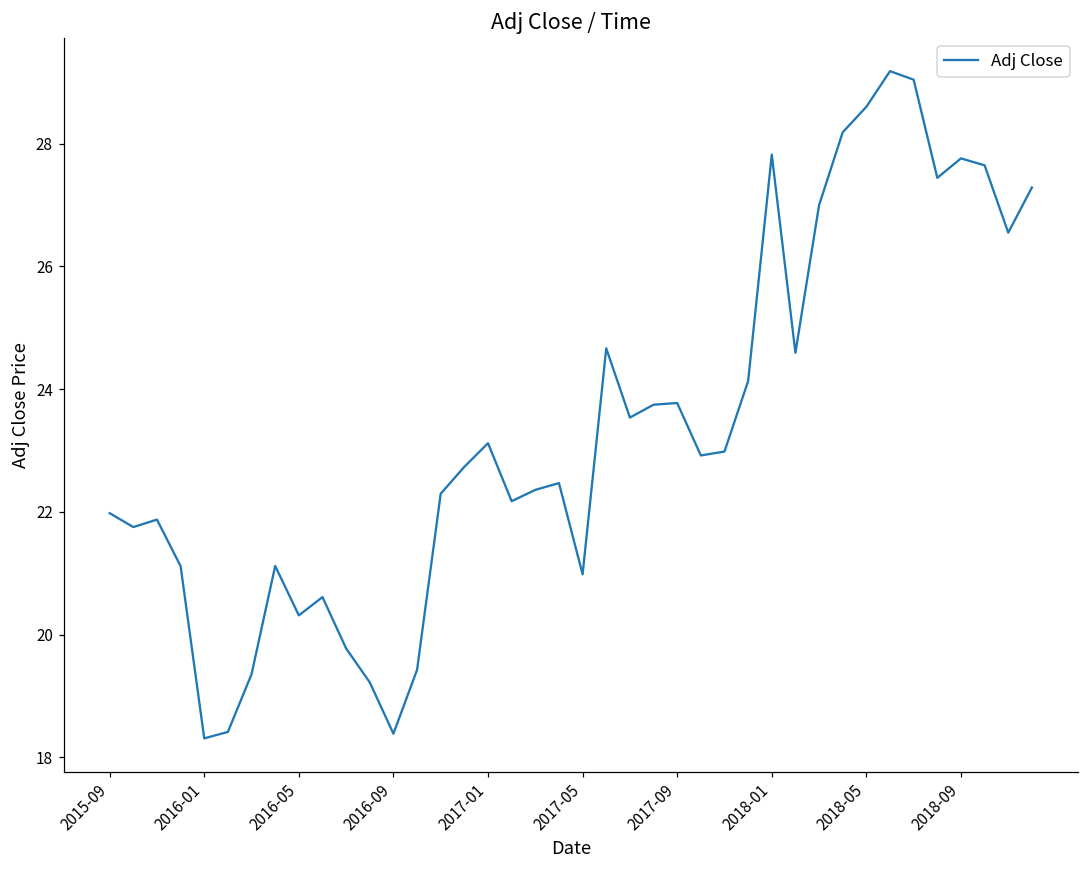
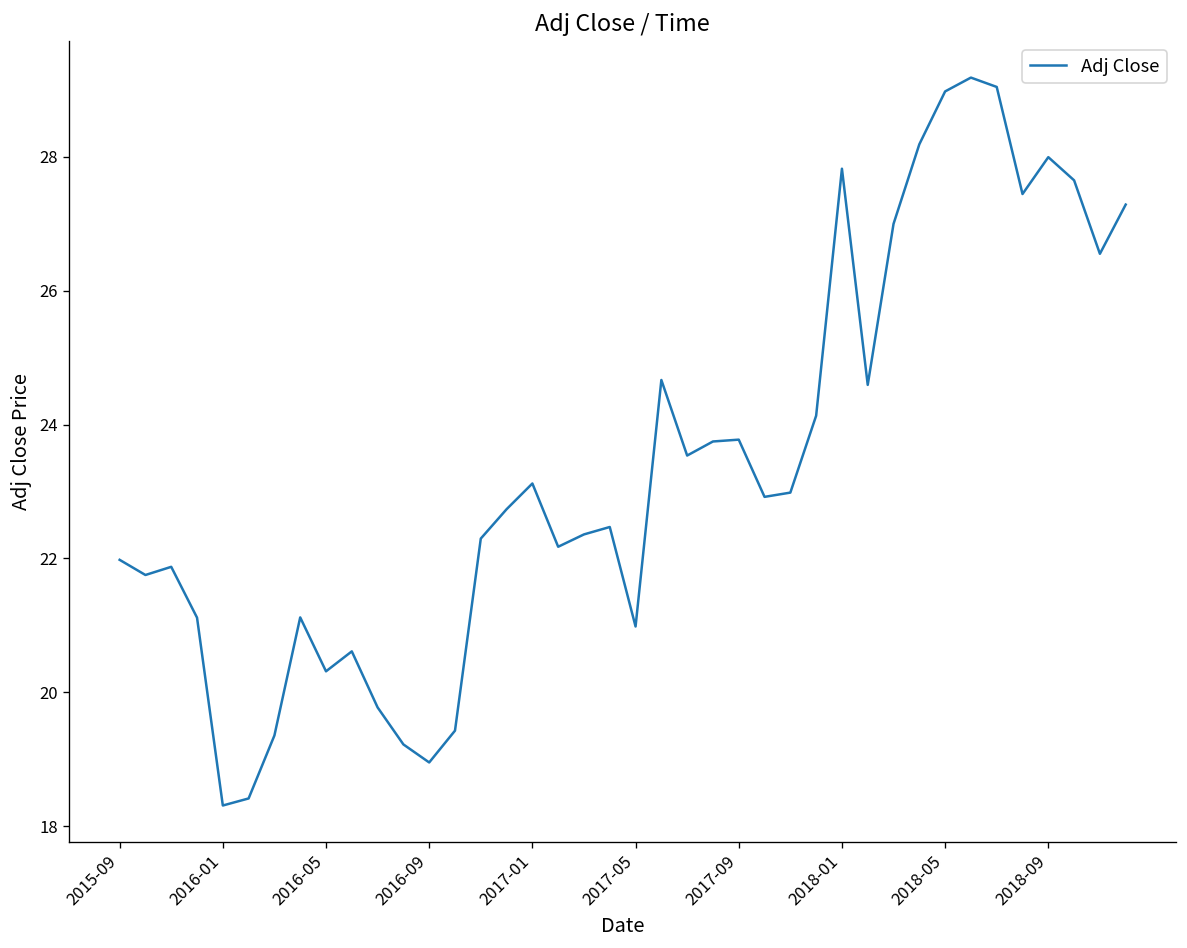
2016-09: 18.4 -> 19.0
2018-05: 28.6 -> 29.0
2018-09: 27.8 -> 28.0
